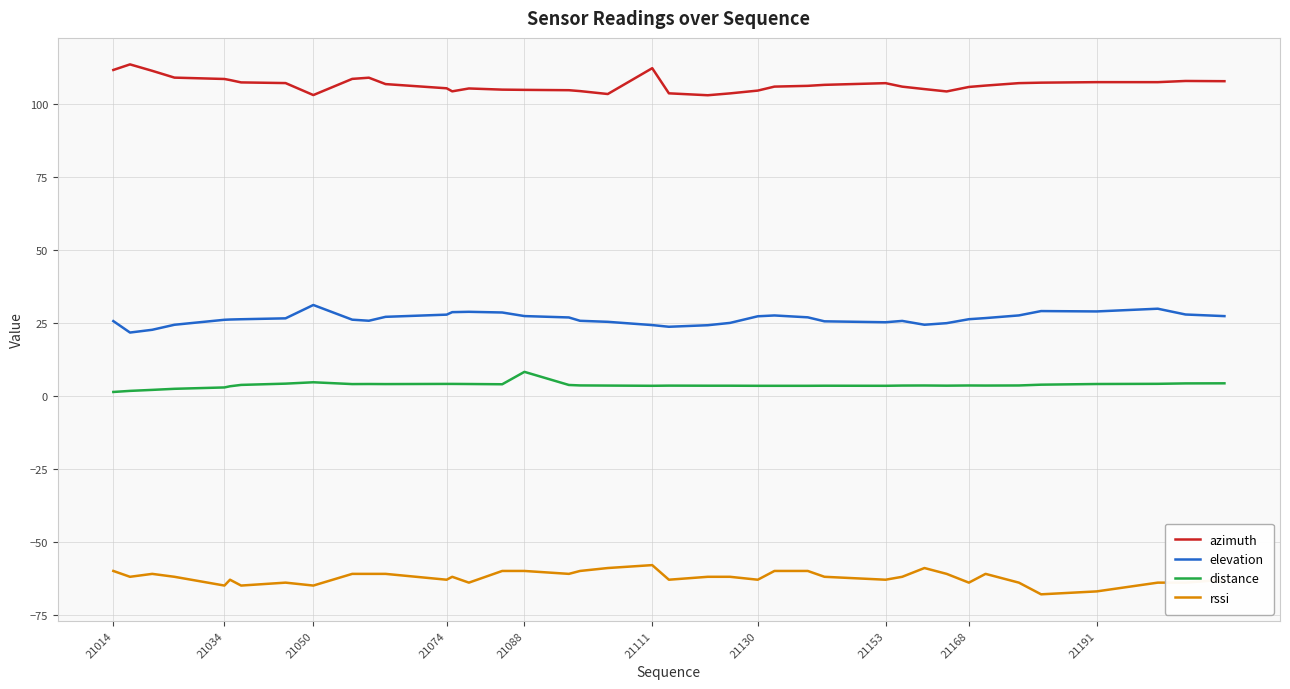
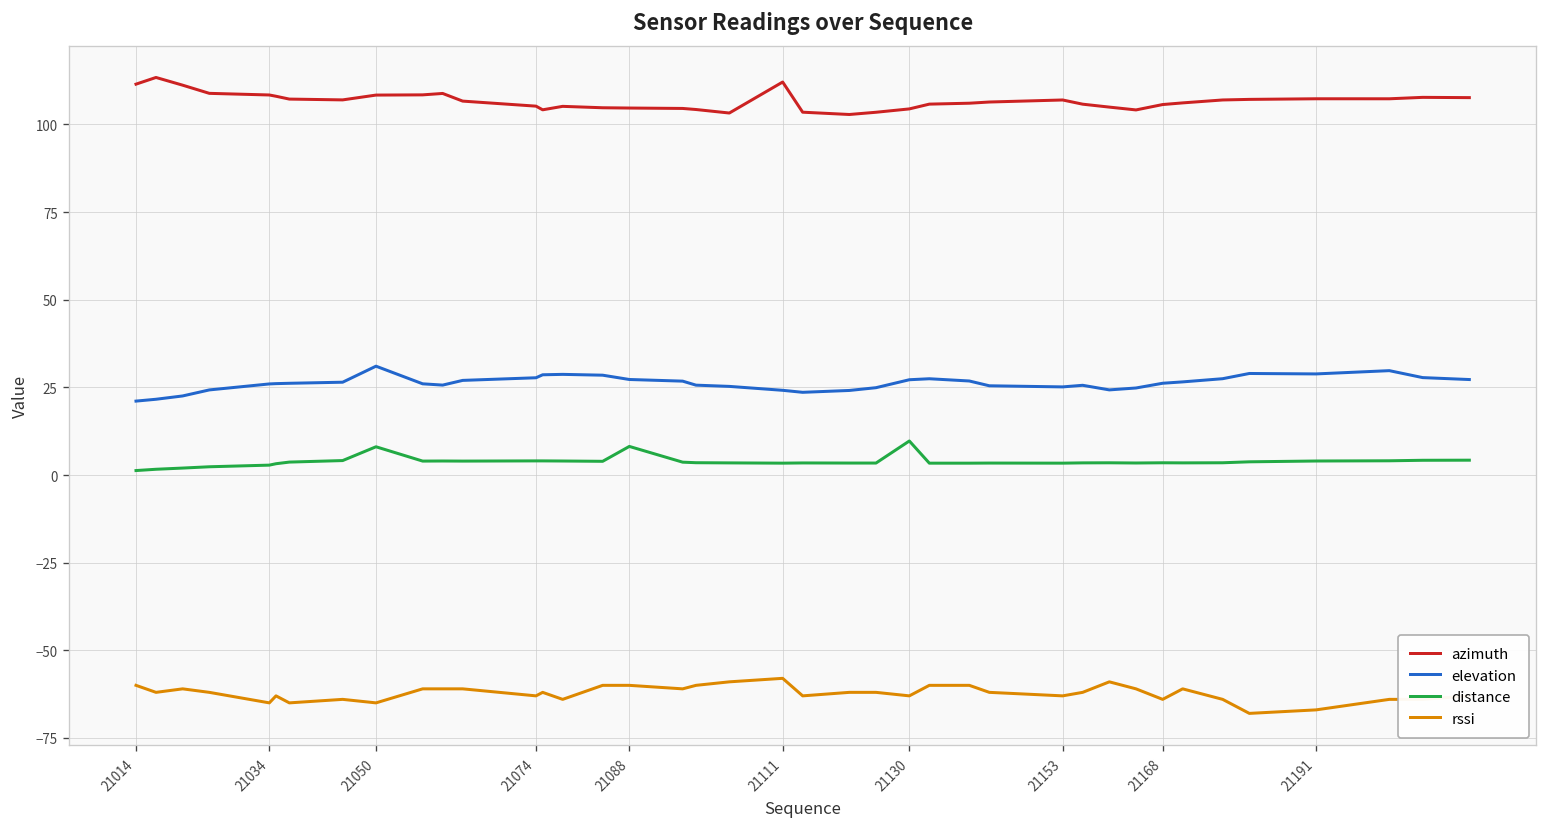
elevation, 21014: 26 -> 21
azimuth, 21050: 103 -> 108
distance, 21050: 5 -> 8
distance, 21130: 3 -> 10
